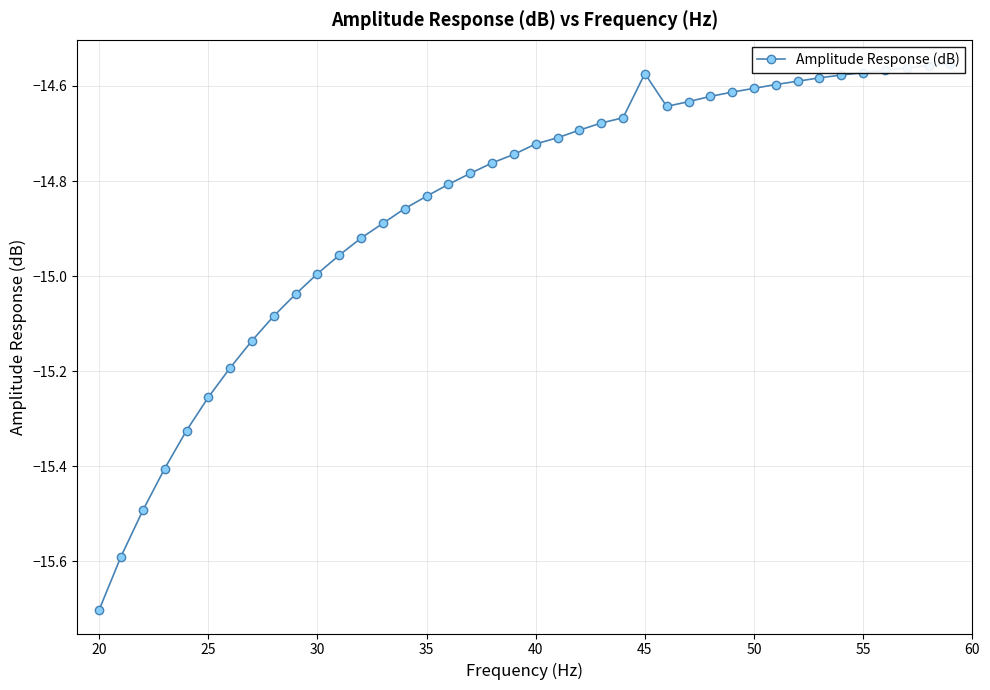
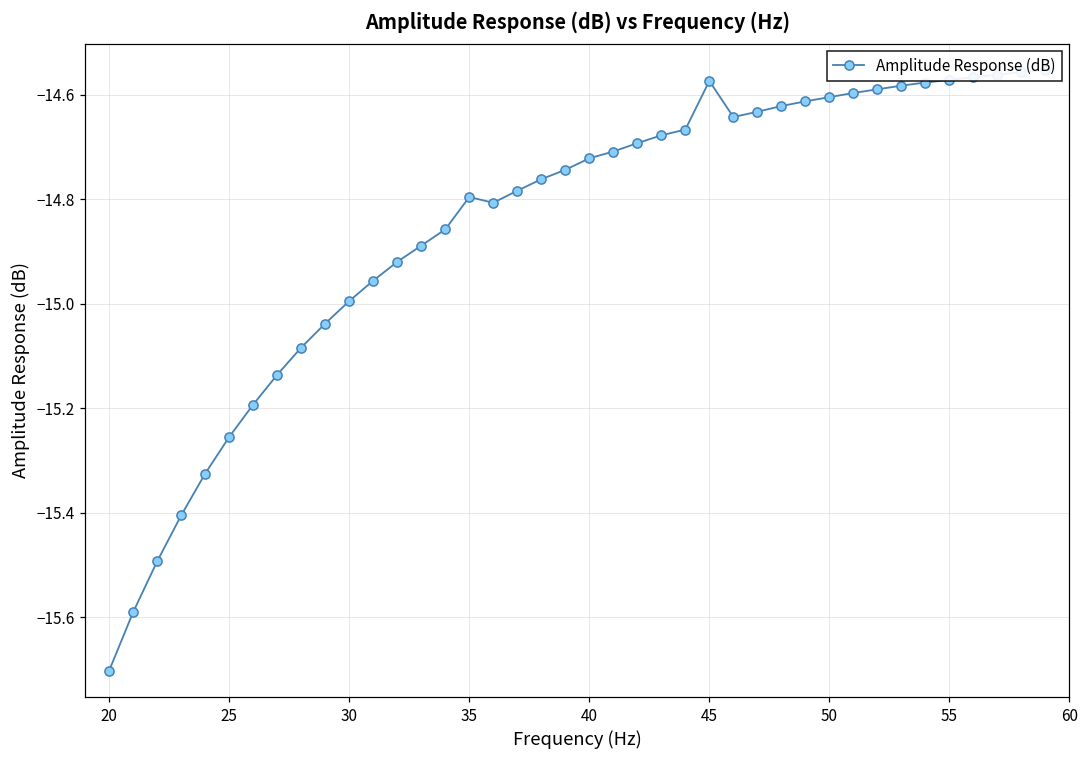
35: -14.83 -> -14.80
